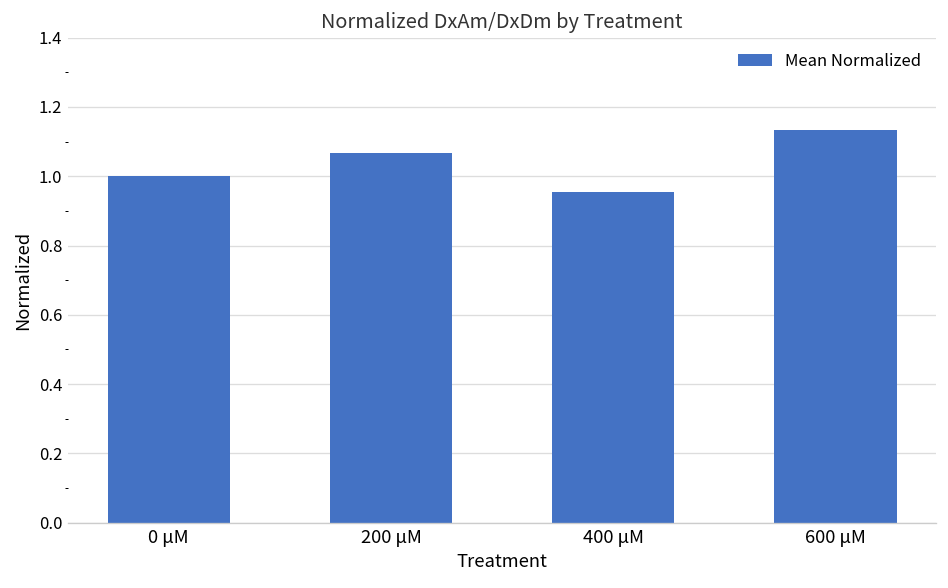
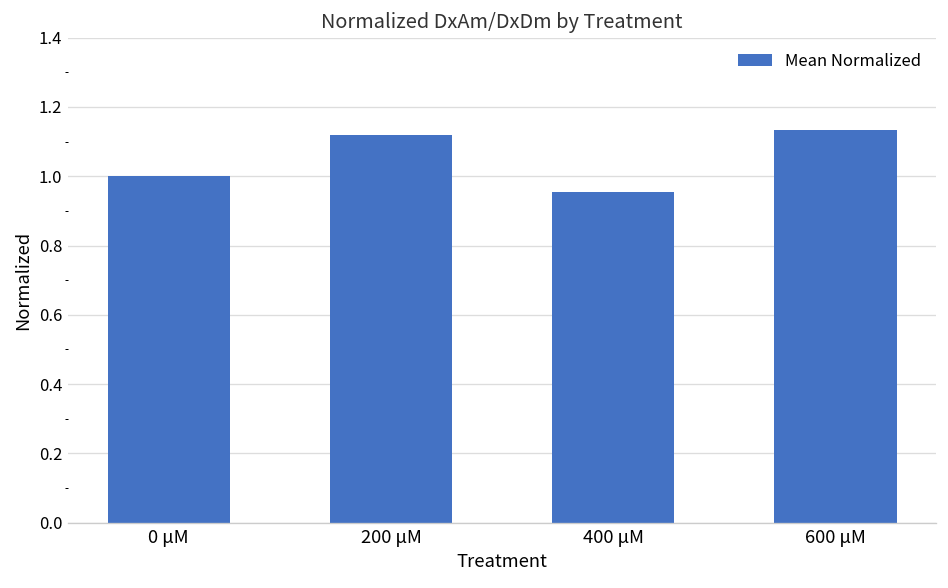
200 μM: 1.07 -> 1.12
